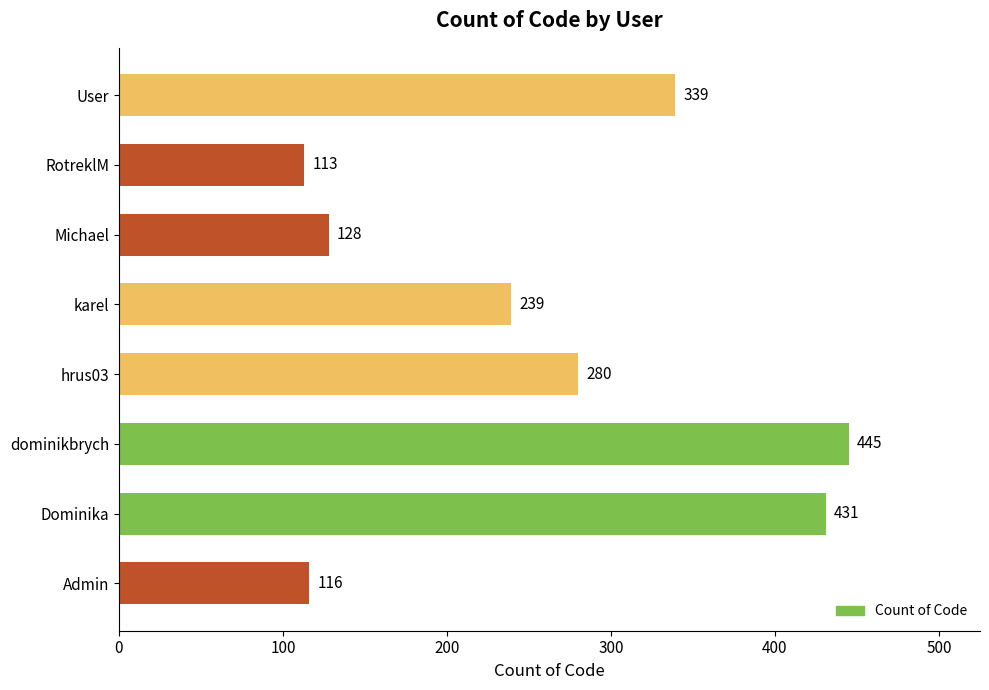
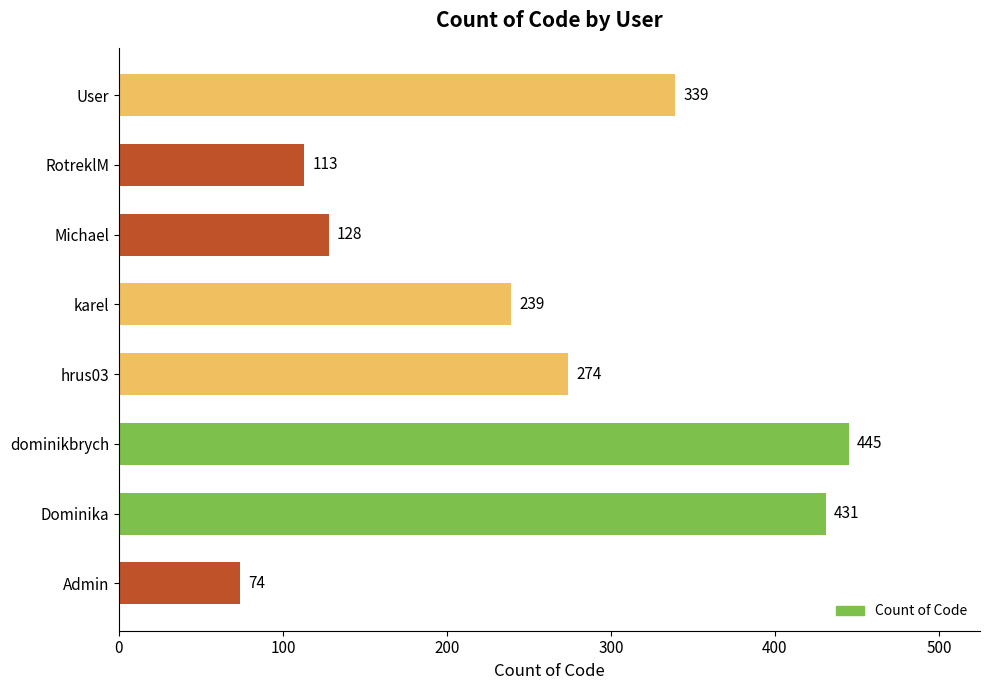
hrus03: 280 -> 274
Admin: 116 -> 74
